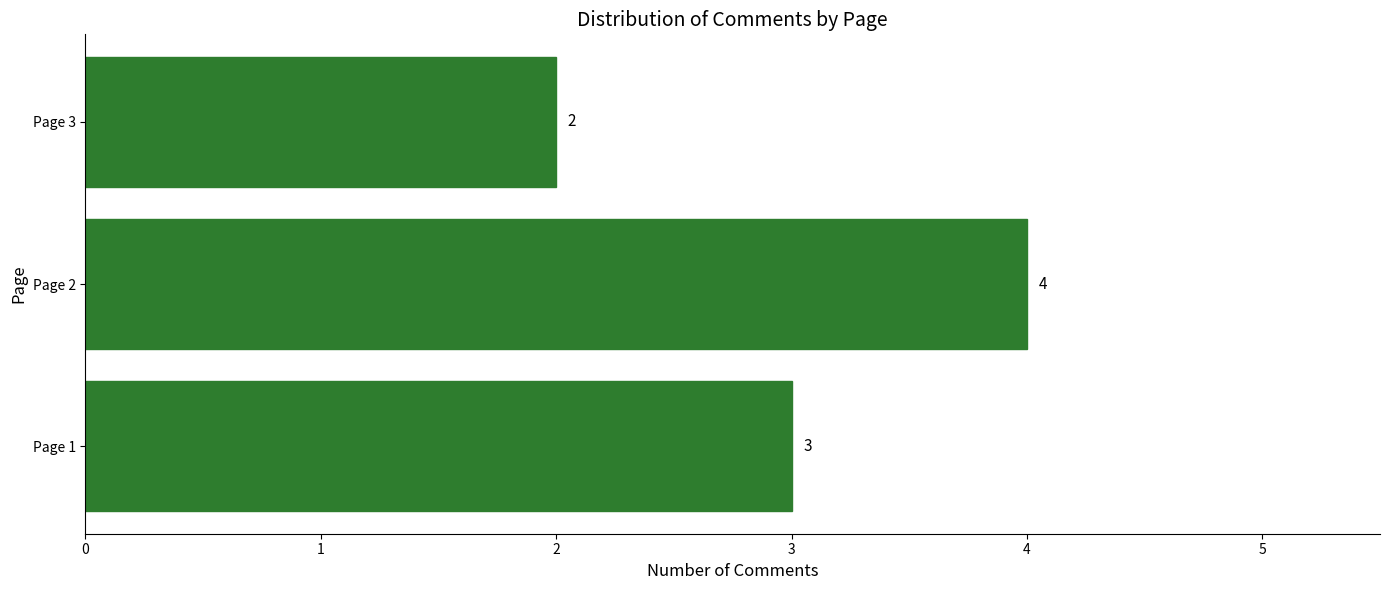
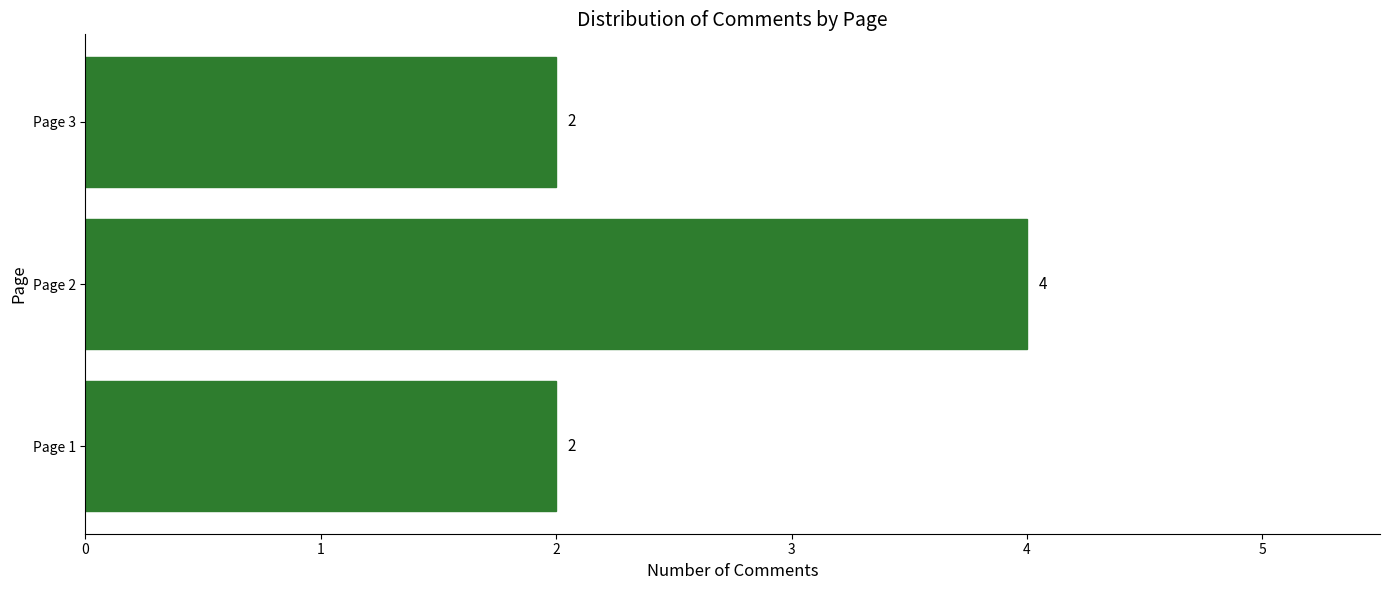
Page 1: 3 -> 2
